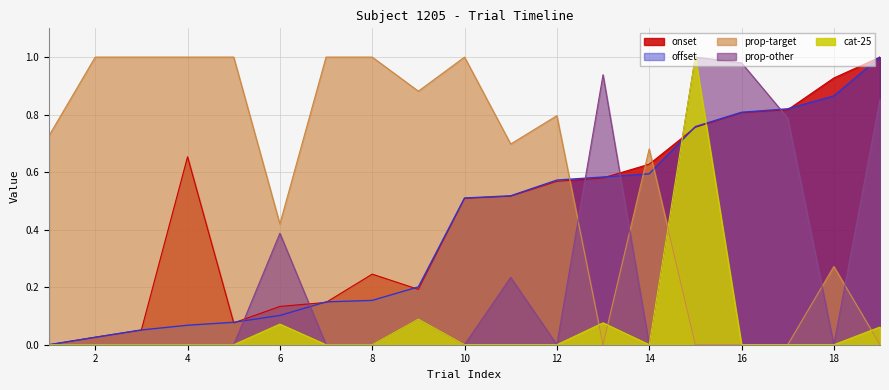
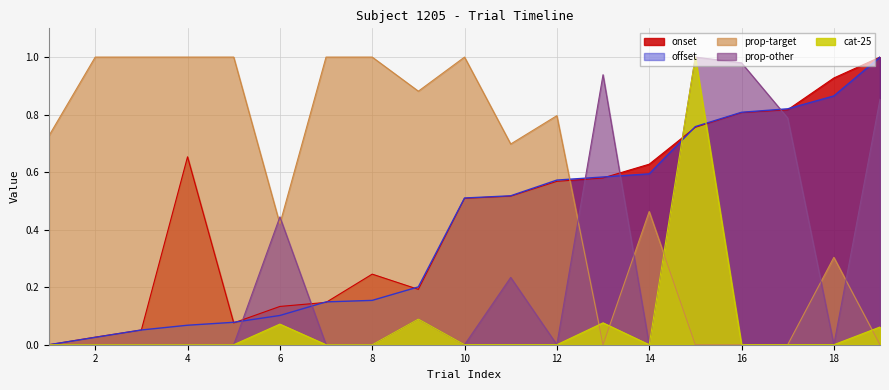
prop-other, 6: 0.39 -> 0.44
prop-target, 14: 0.68 -> 0.46
prop-target, 18: 0.27 -> 0.30
